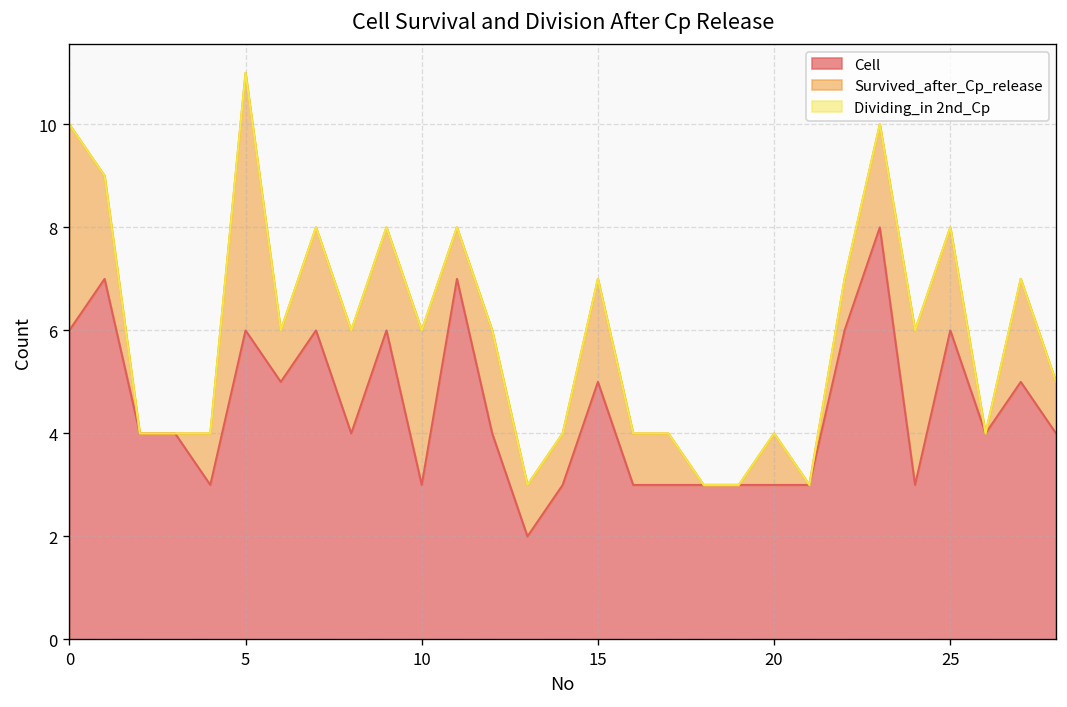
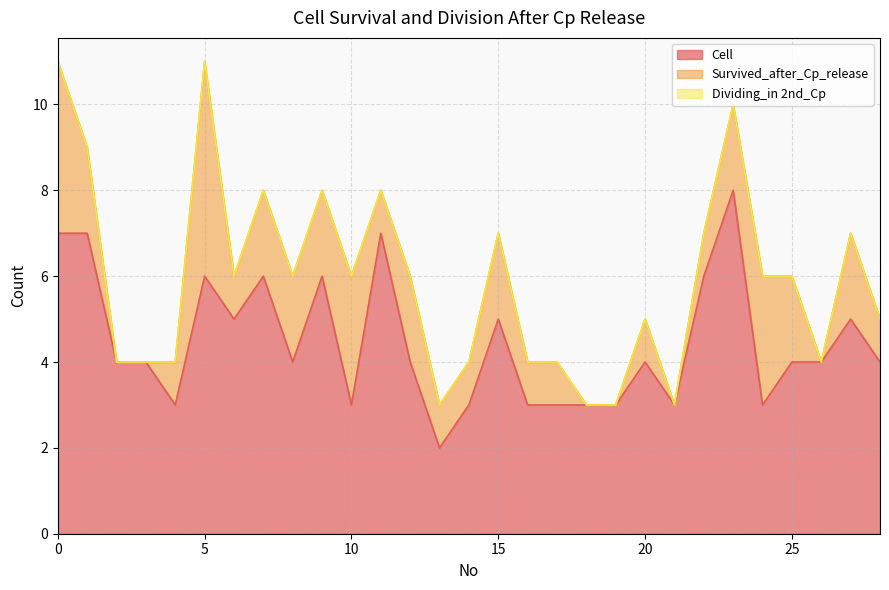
Cell, 0: 6 -> 7
Cell, 20: 3 -> 4
Cell, 25: 6 -> 4
